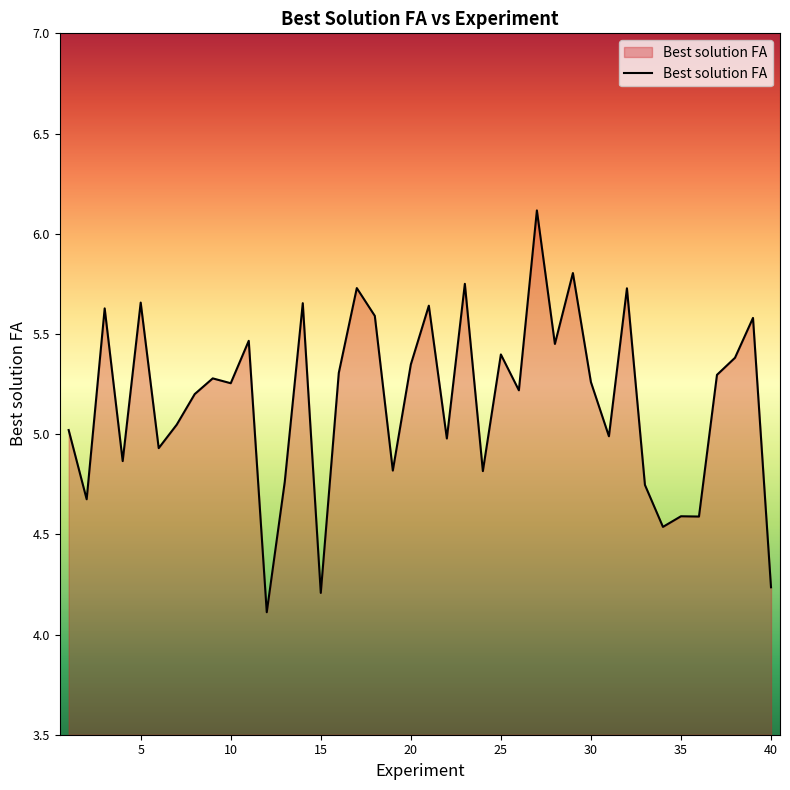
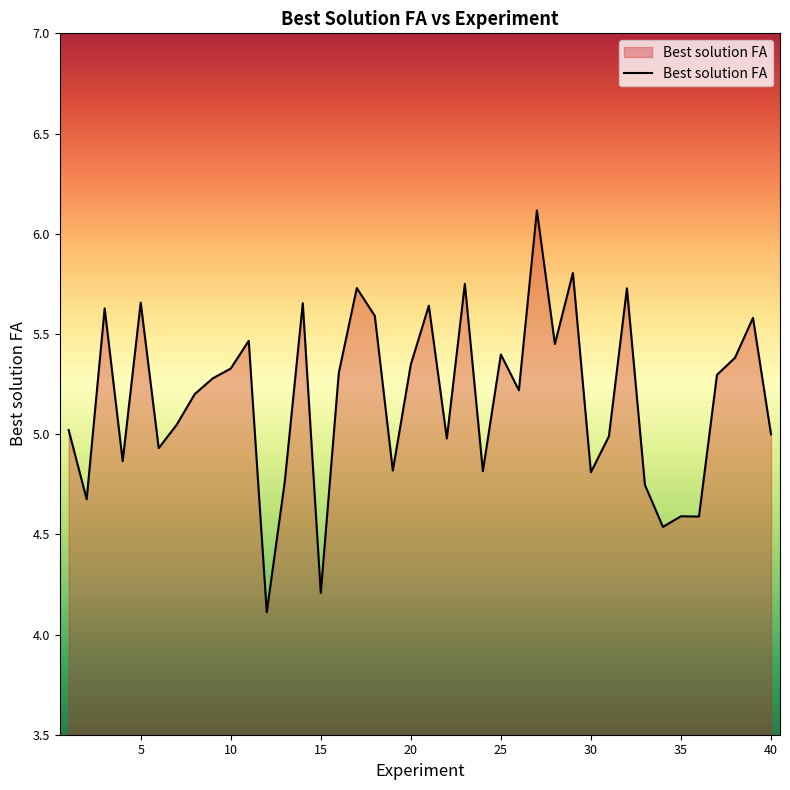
10: 5.25 -> 5.33
30: 5.26 -> 4.81
40: 4.24 -> 5.00
